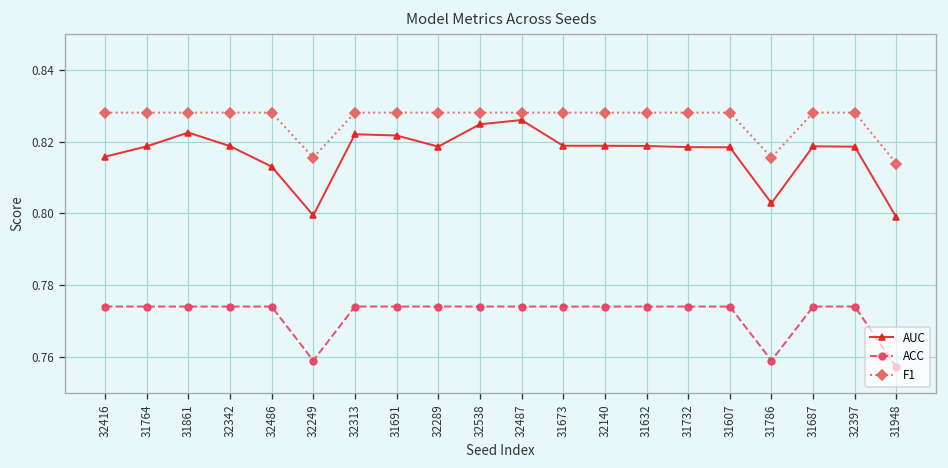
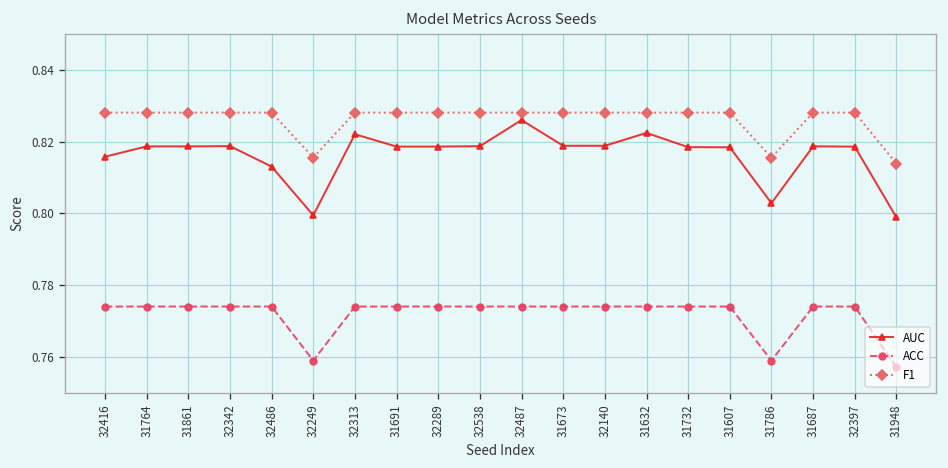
AUC, 31861: 0.823 -> 0.819
AUC, 31691: 0.822 -> 0.819
AUC, 32538: 0.825 -> 0.819
AUC, 31632: 0.819 -> 0.822
